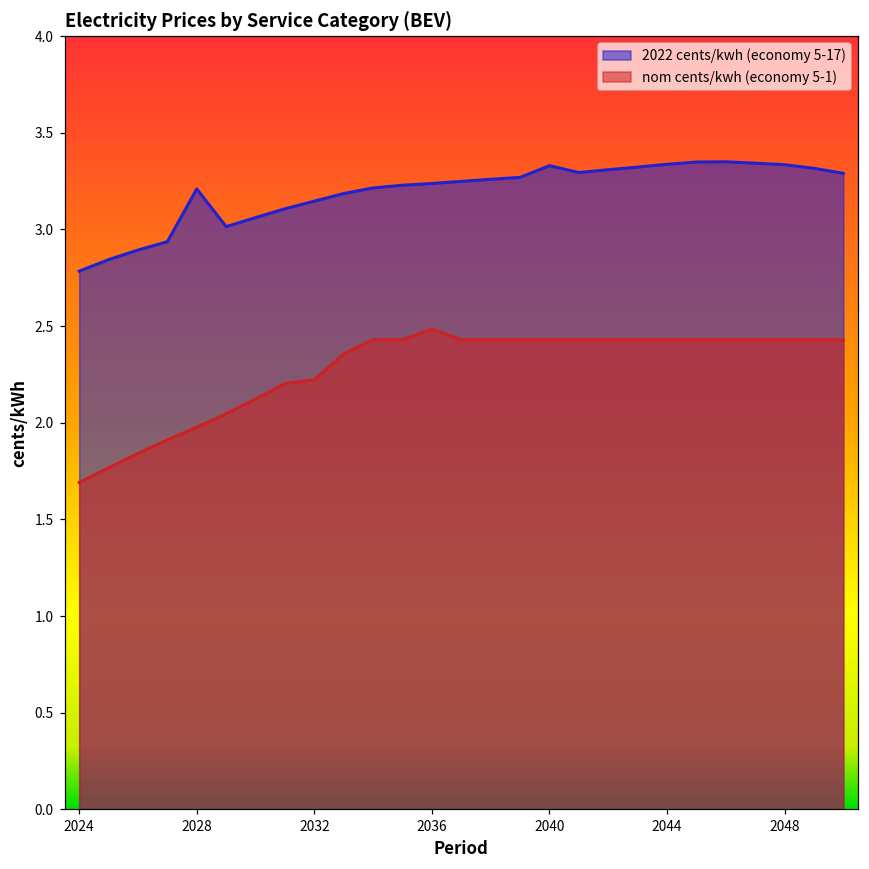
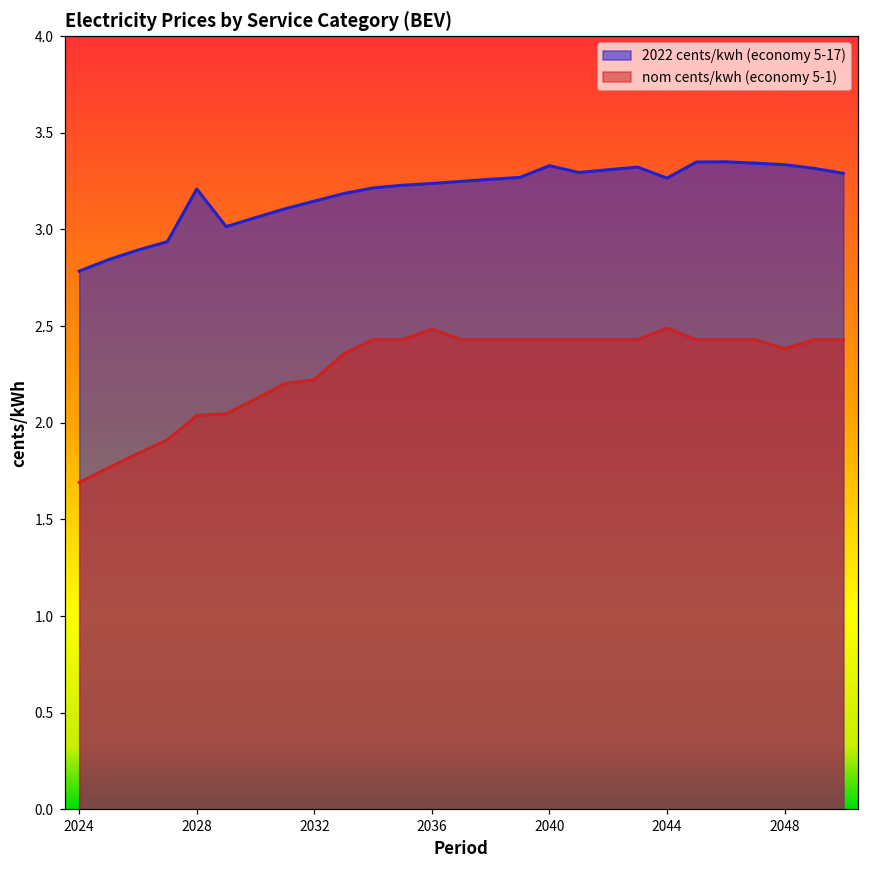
nom cents/kwh (economy 5-1), 2028: 1.98 -> 2.04
2022 cents/kwh (economy 5-17), 2044: 3.34 -> 3.27
nom cents/kwh (economy 5-1), 2044: 2.43 -> 2.49
nom cents/kwh (economy 5-1), 2048: 2.43 -> 2.38
